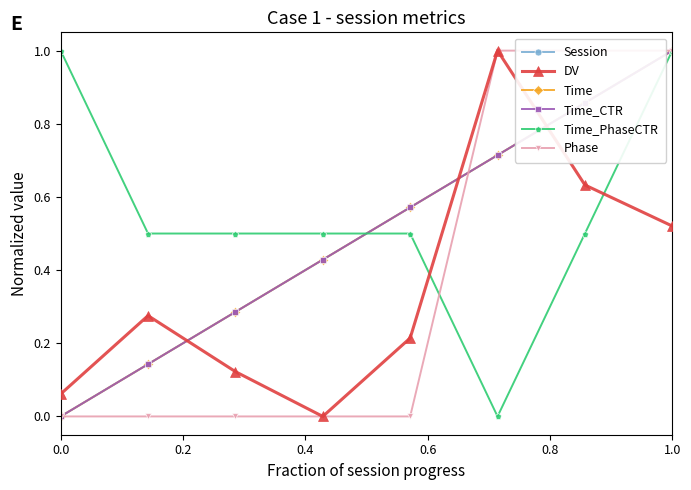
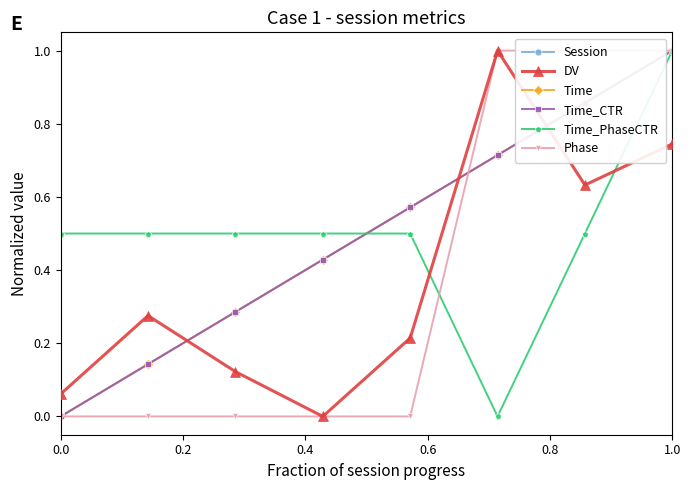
Time_PhaseCTR, 0.0: 1.00 -> 0.50
DV, 1.0: 0.52 -> 0.74
